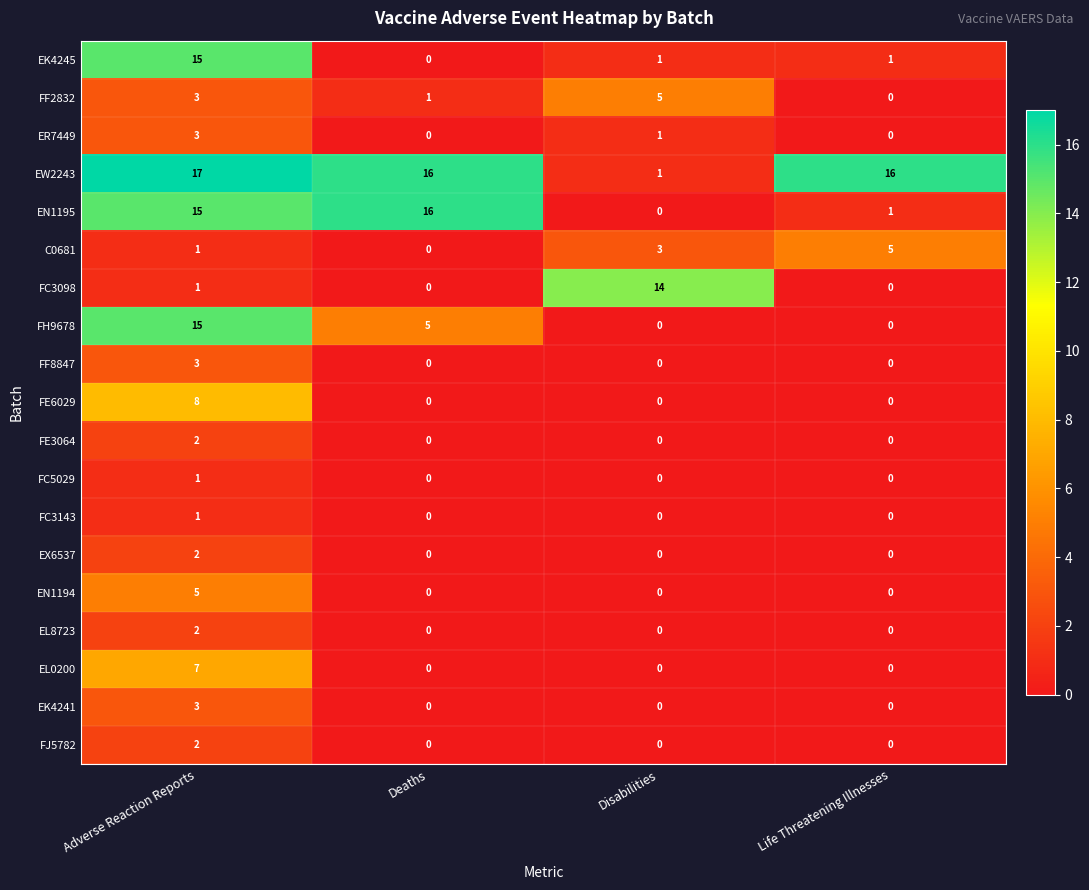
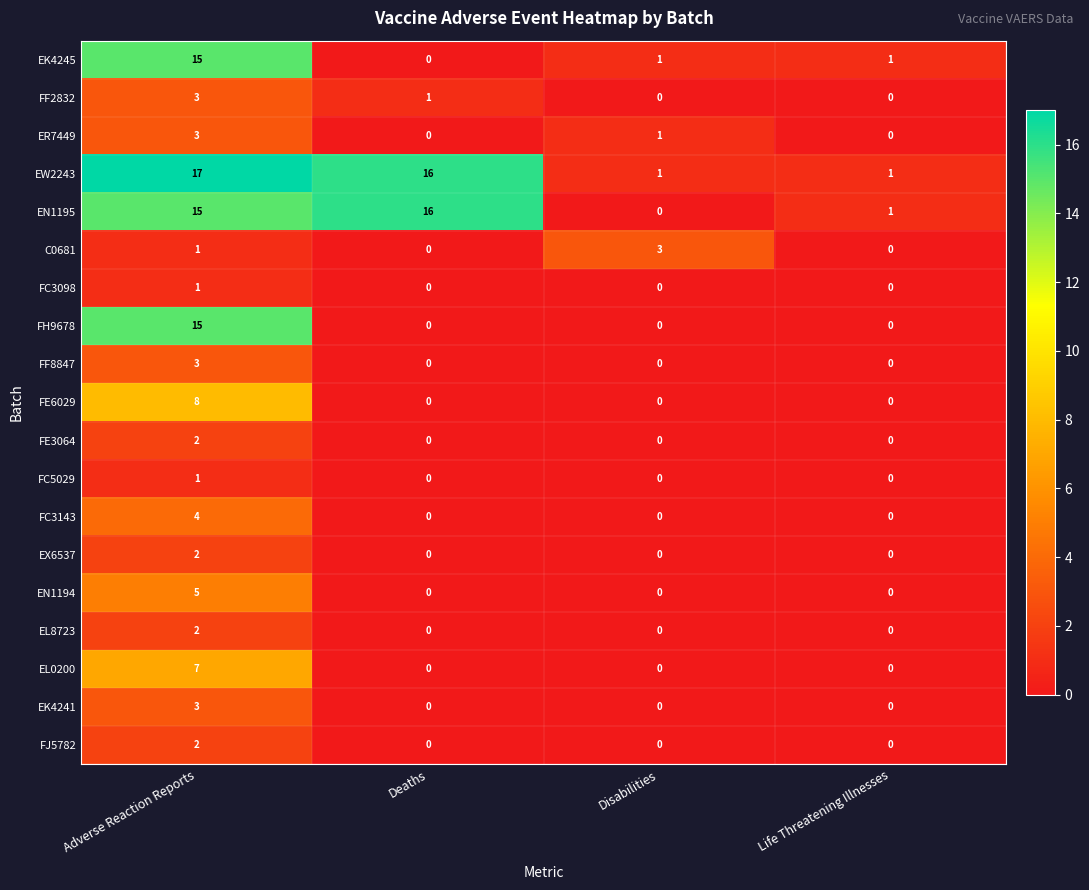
FF2832, Disabilities: 5 -> 0
EW2243, Life Threatening Illnesses: 16 -> 1
C0681, Life Threatening Illnesses: 5 -> 0
FC3098, Disabilities: 14 -> 0
FH9678, Deaths: 5 -> 0
FC3143, Adverse Reaction Reports: 1 -> 4
